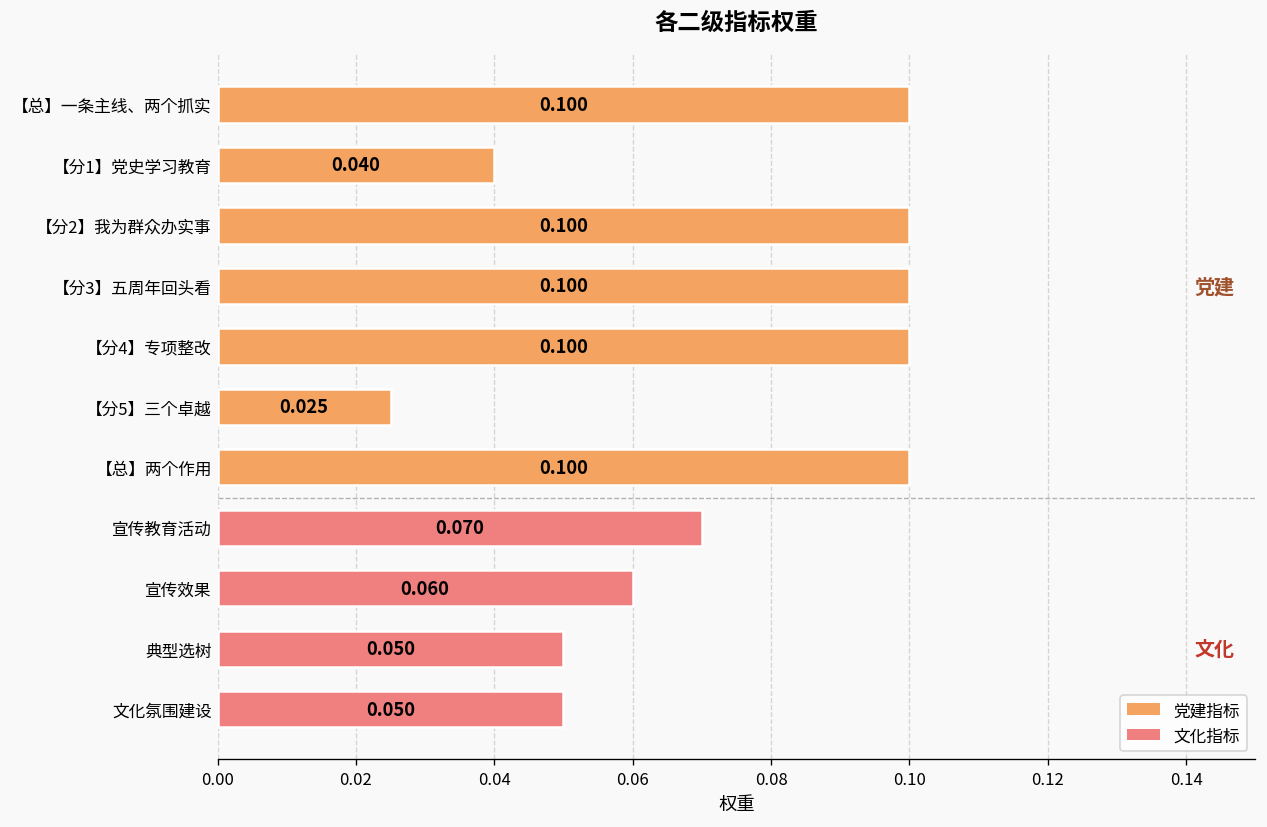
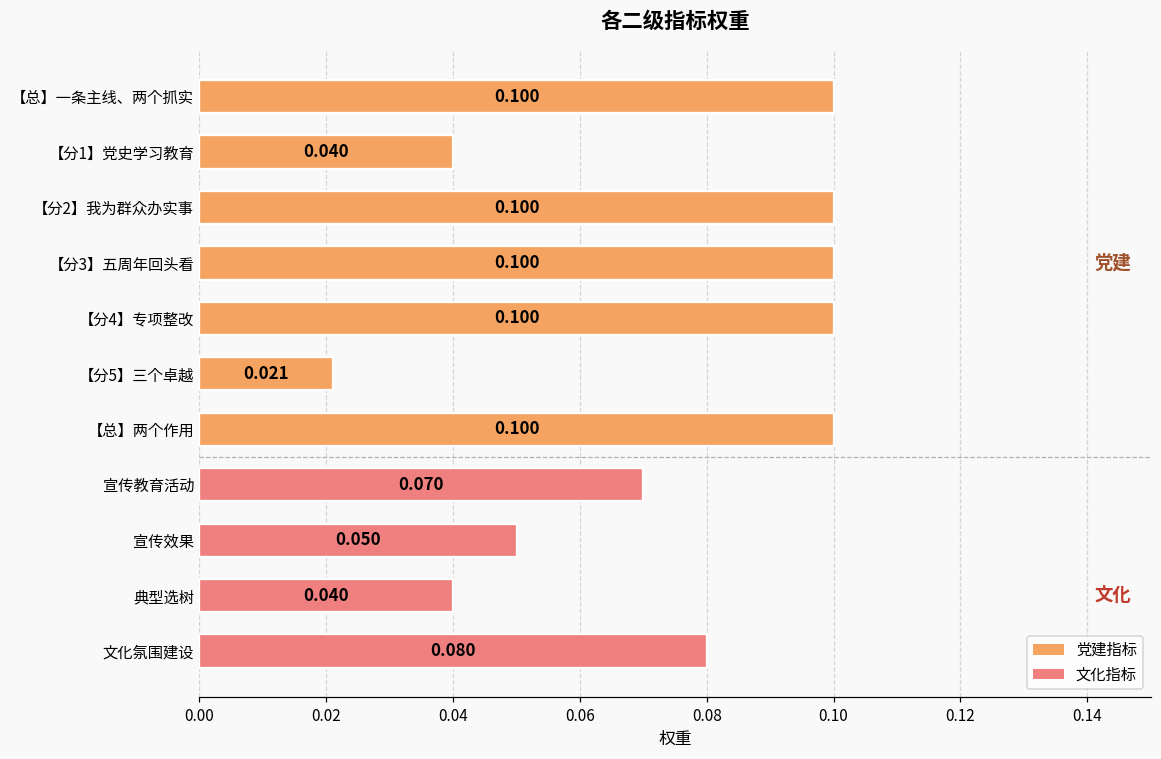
【分5】三个卓越: 0.025 -> 0.021
宣传效果: 0.060 -> 0.050
典型选树: 0.050 -> 0.040
文化氛围建设: 0.050 -> 0.080
